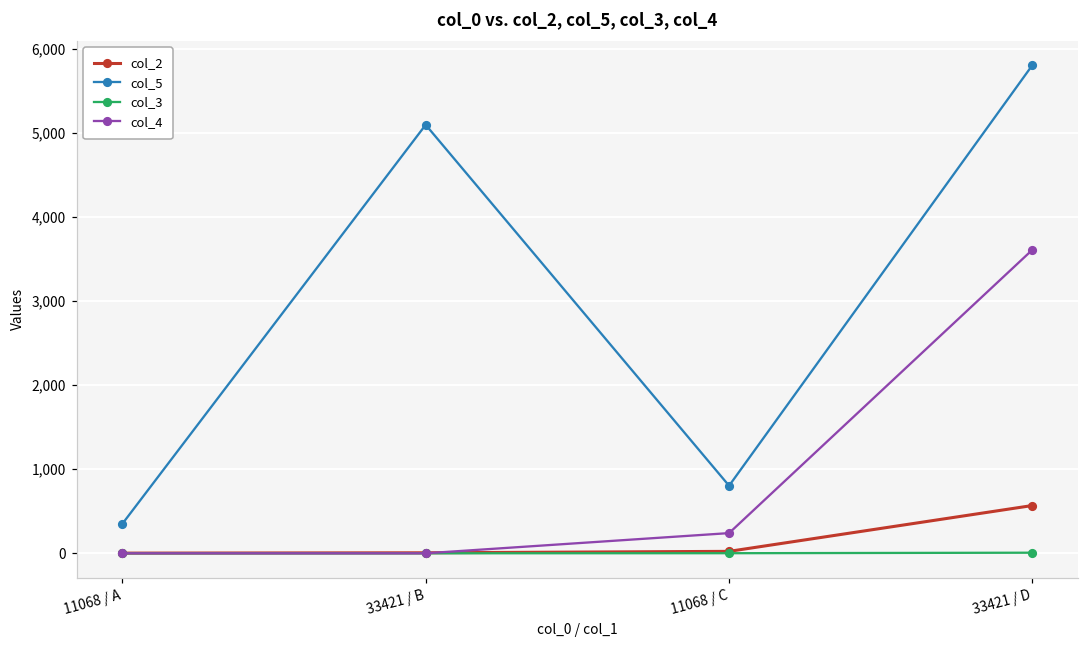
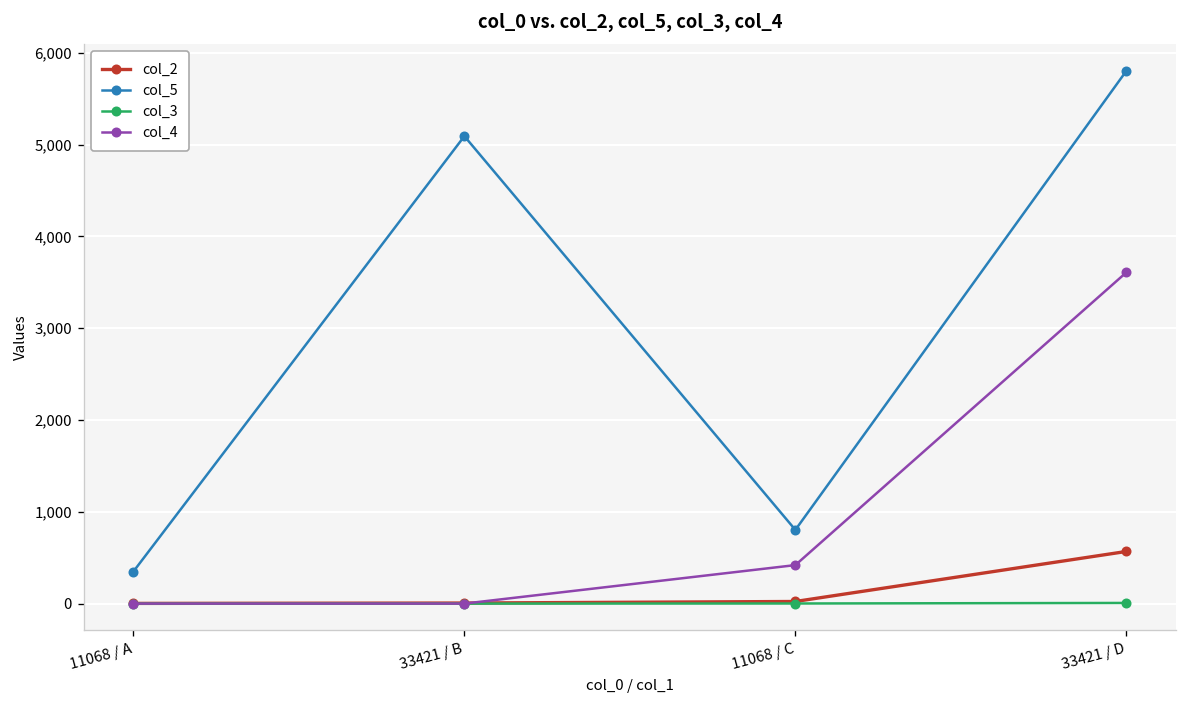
col_4, 11068 / C: 200 -> 400
